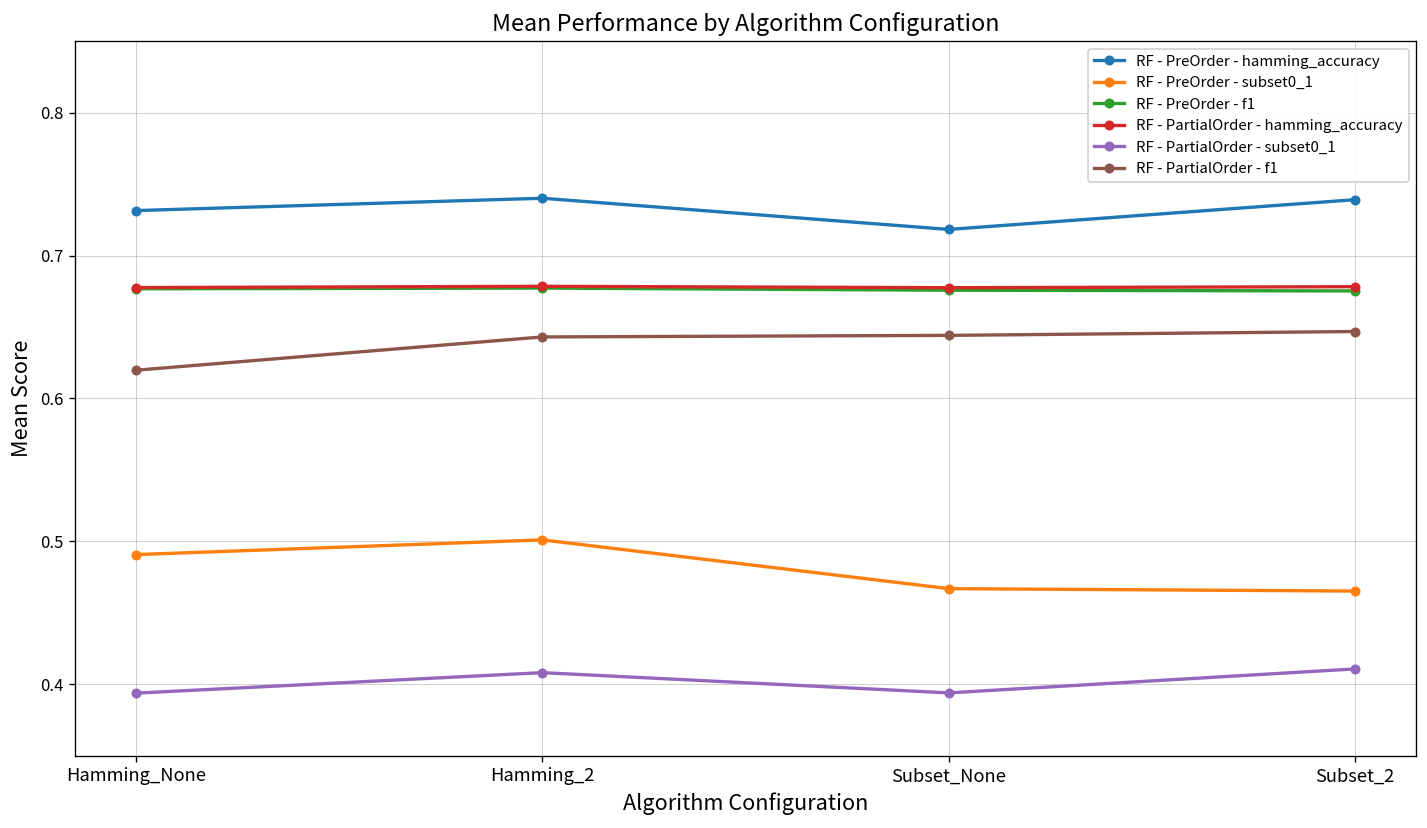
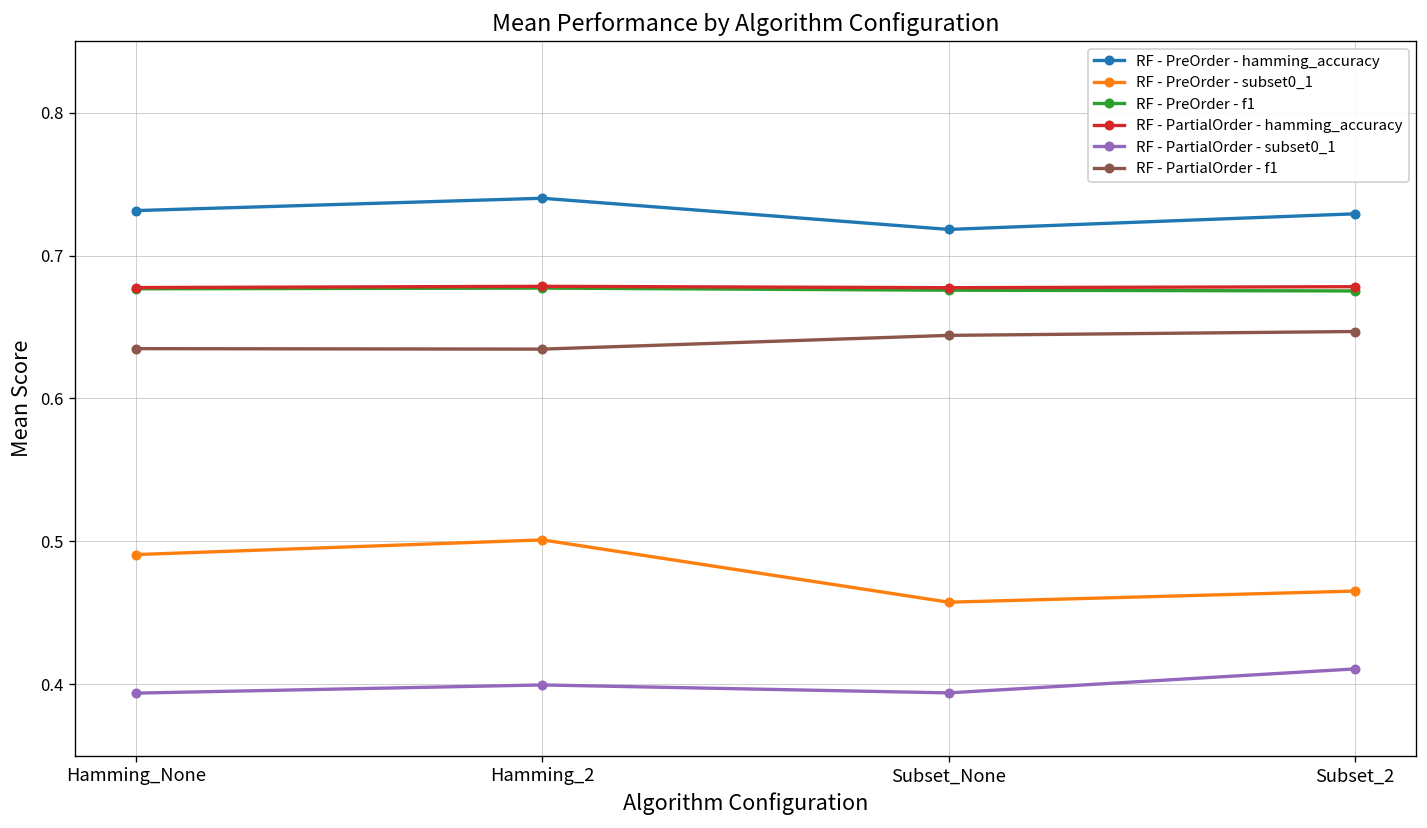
RF - PartialOrder - f1, Hamming_None: 0.620 -> 0.635
RF - PartialOrder - subset0_1, Hamming_2: 0.408 -> 0.400
RF - PartialOrder - f1, Hamming_2: 0.643 -> 0.635
RF - PreOrder - subset0_1, Subset_None: 0.467 -> 0.457
RF - PreOrder - hamming_accuracy, Subset_2: 0.739 -> 0.729
